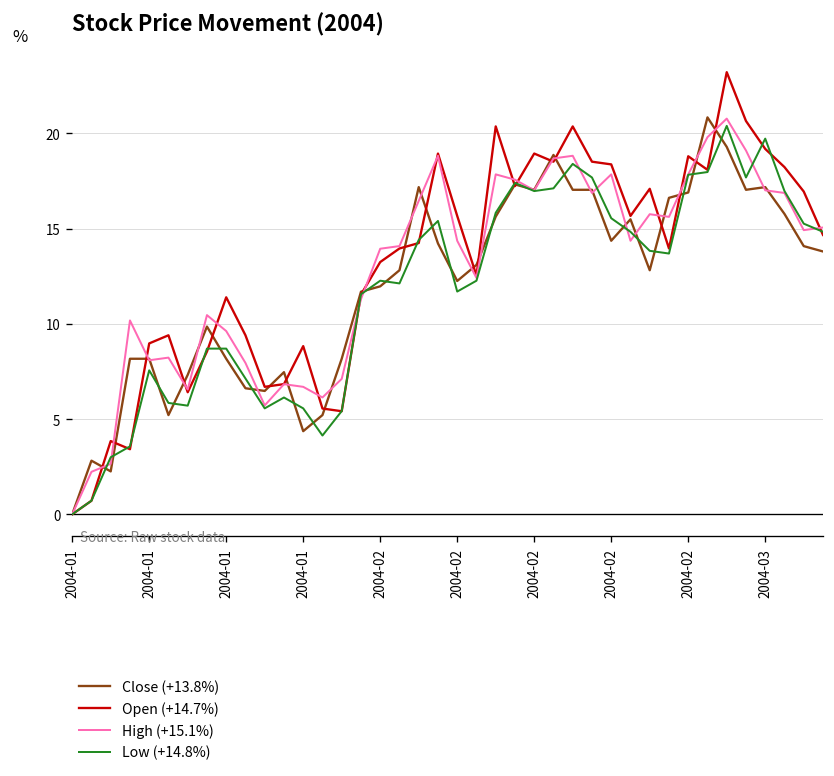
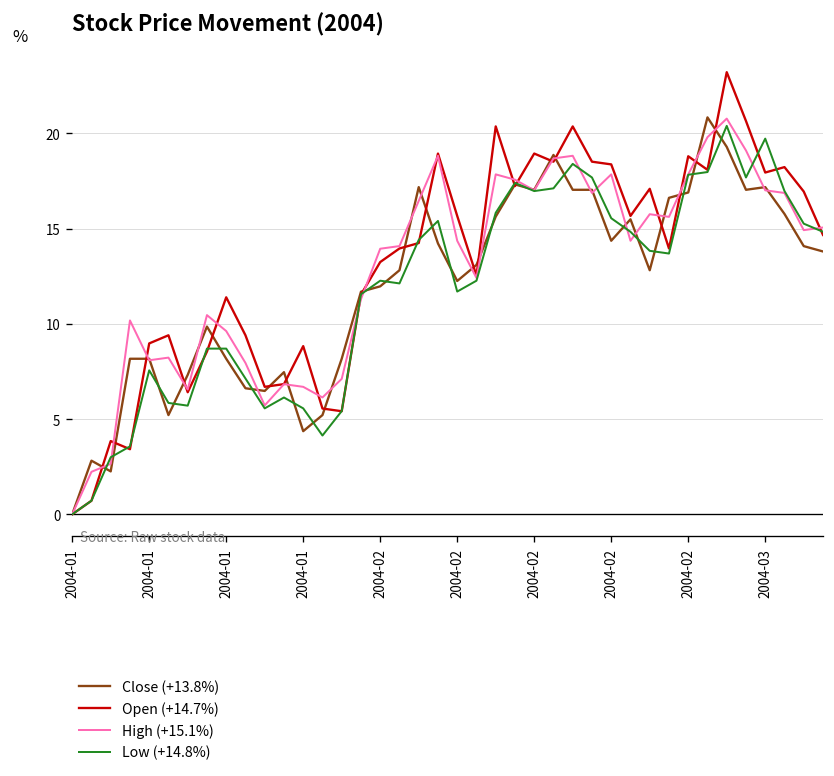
Open (+14.7%), 2004-03: 19.2 -> 17.9
